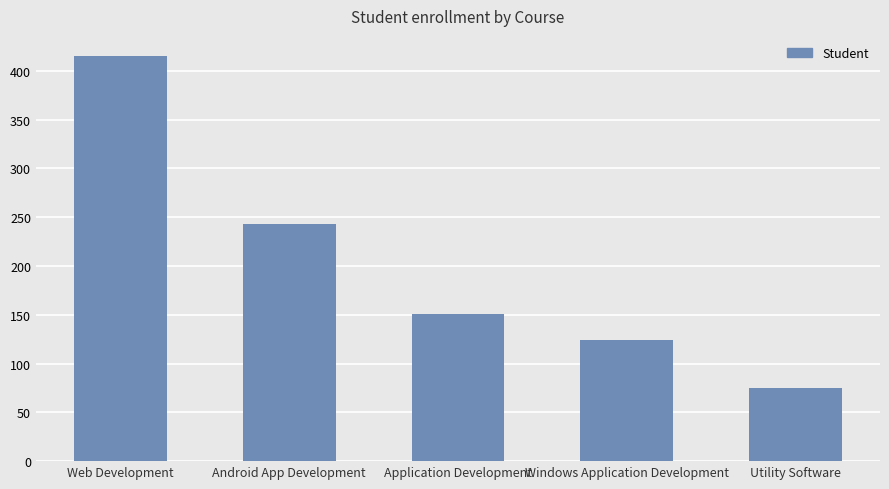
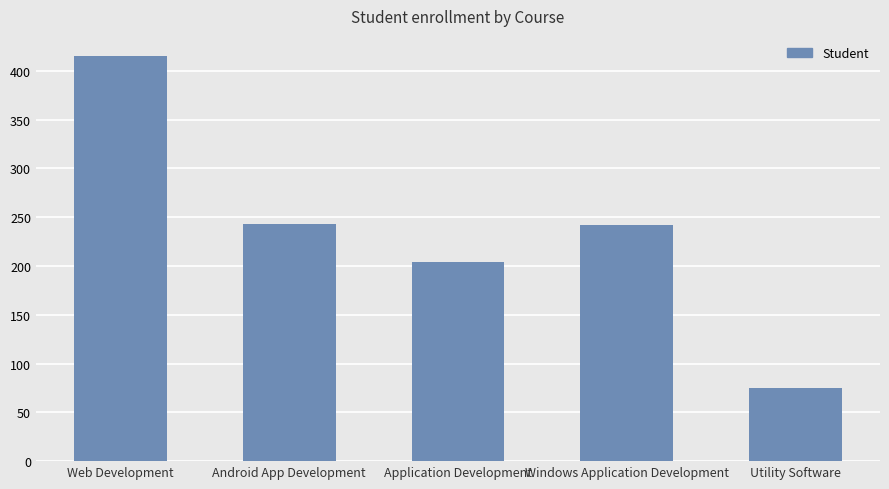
Application Development: 150 -> 200
Windows Application Development: 120 -> 240
